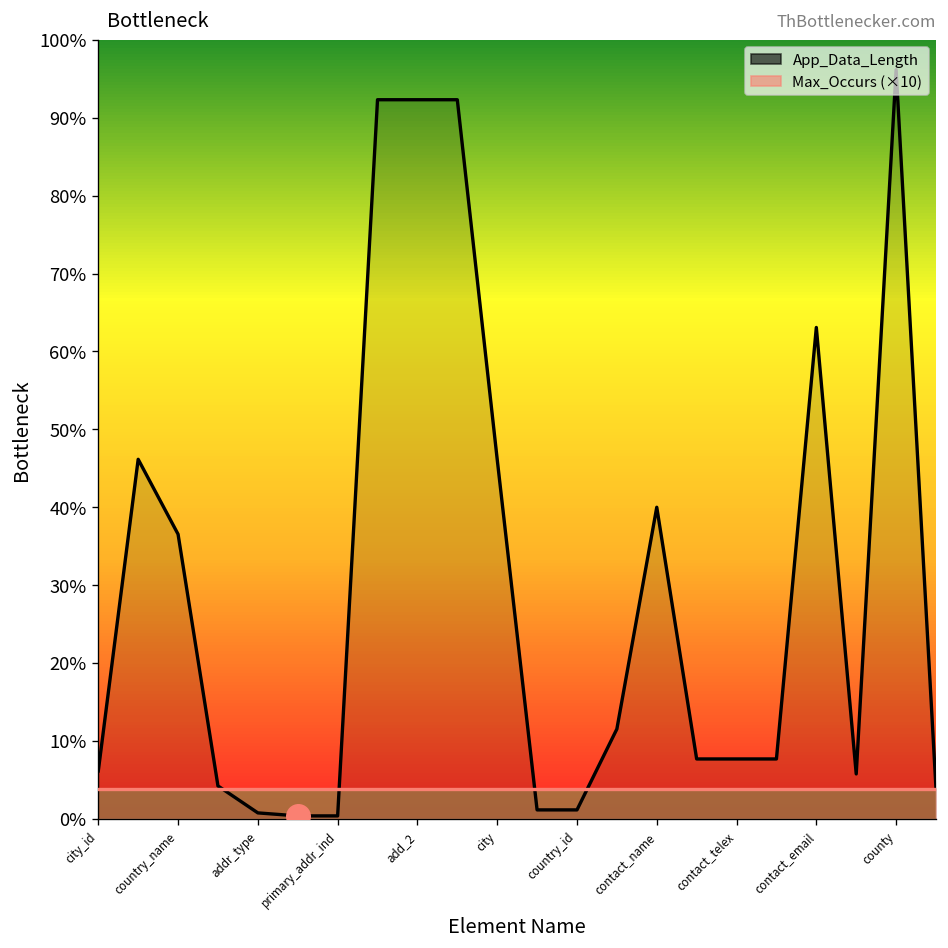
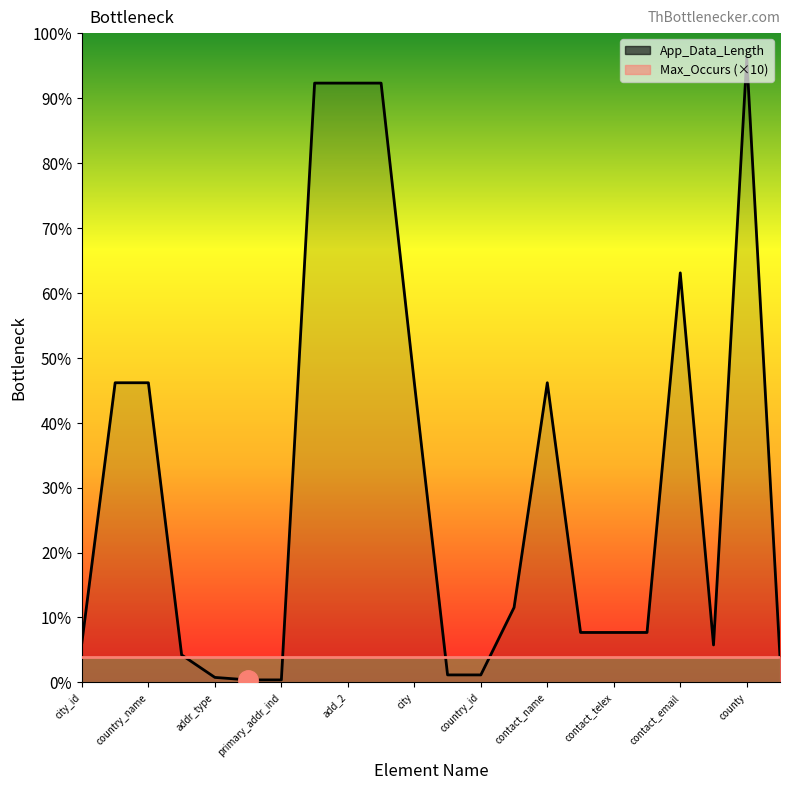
App_Data_Length, country_name: 37% -> 46%
App_Data_Length, contact_name: 40% -> 46%
